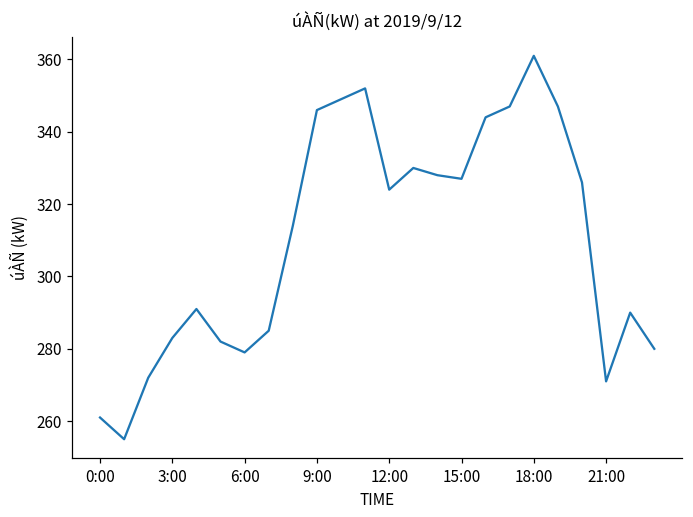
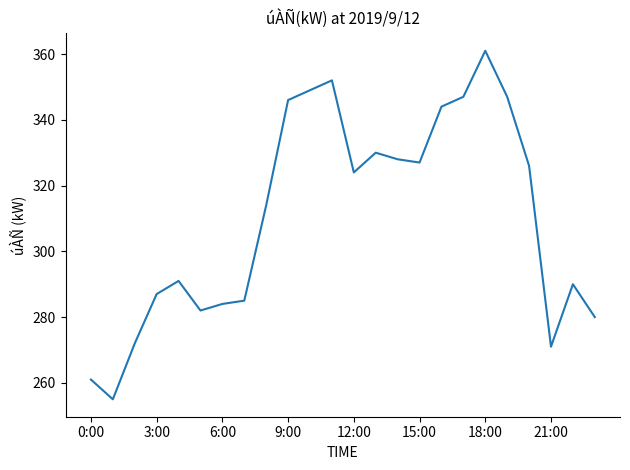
3:00: 283 -> 287
6:00: 279 -> 284
